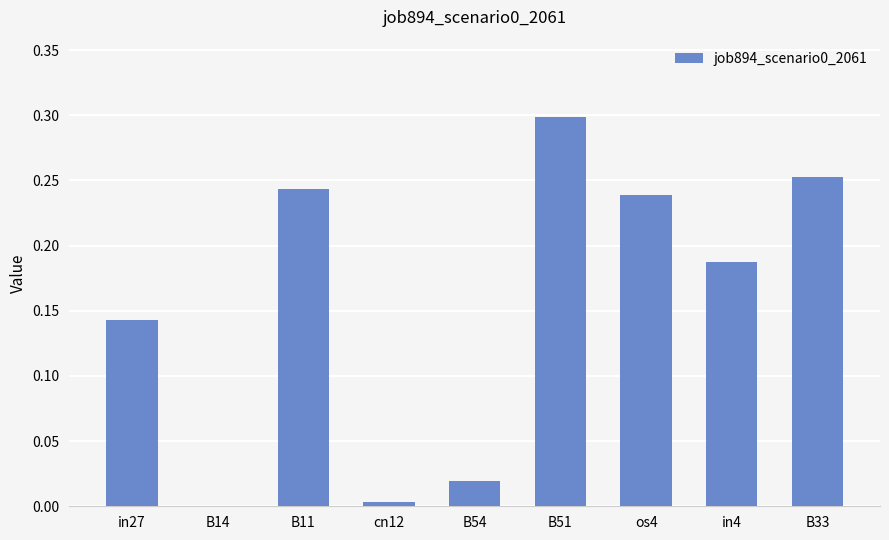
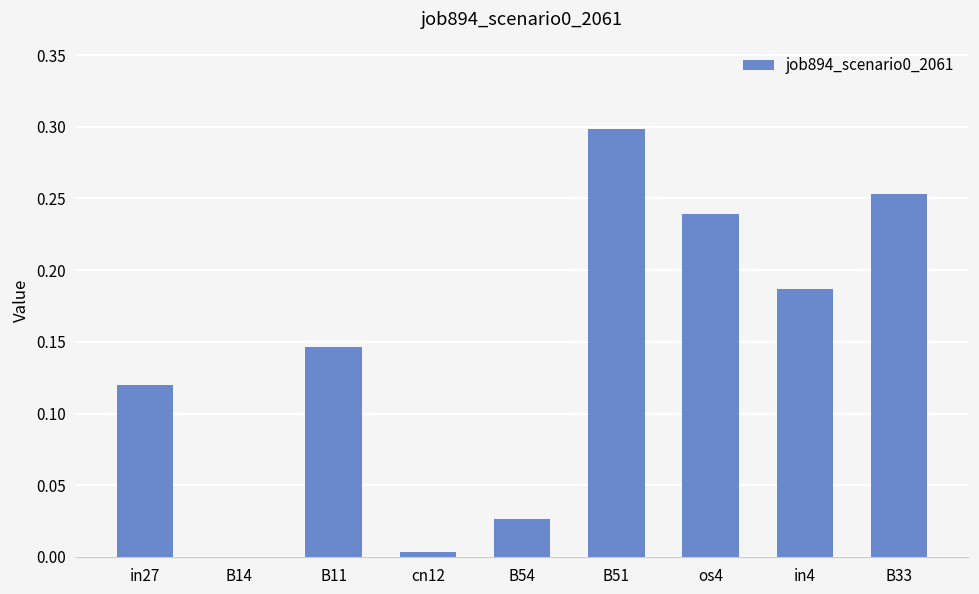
in27: 0.143 -> 0.120
B11: 0.243 -> 0.147
B54: 0.020 -> 0.027
